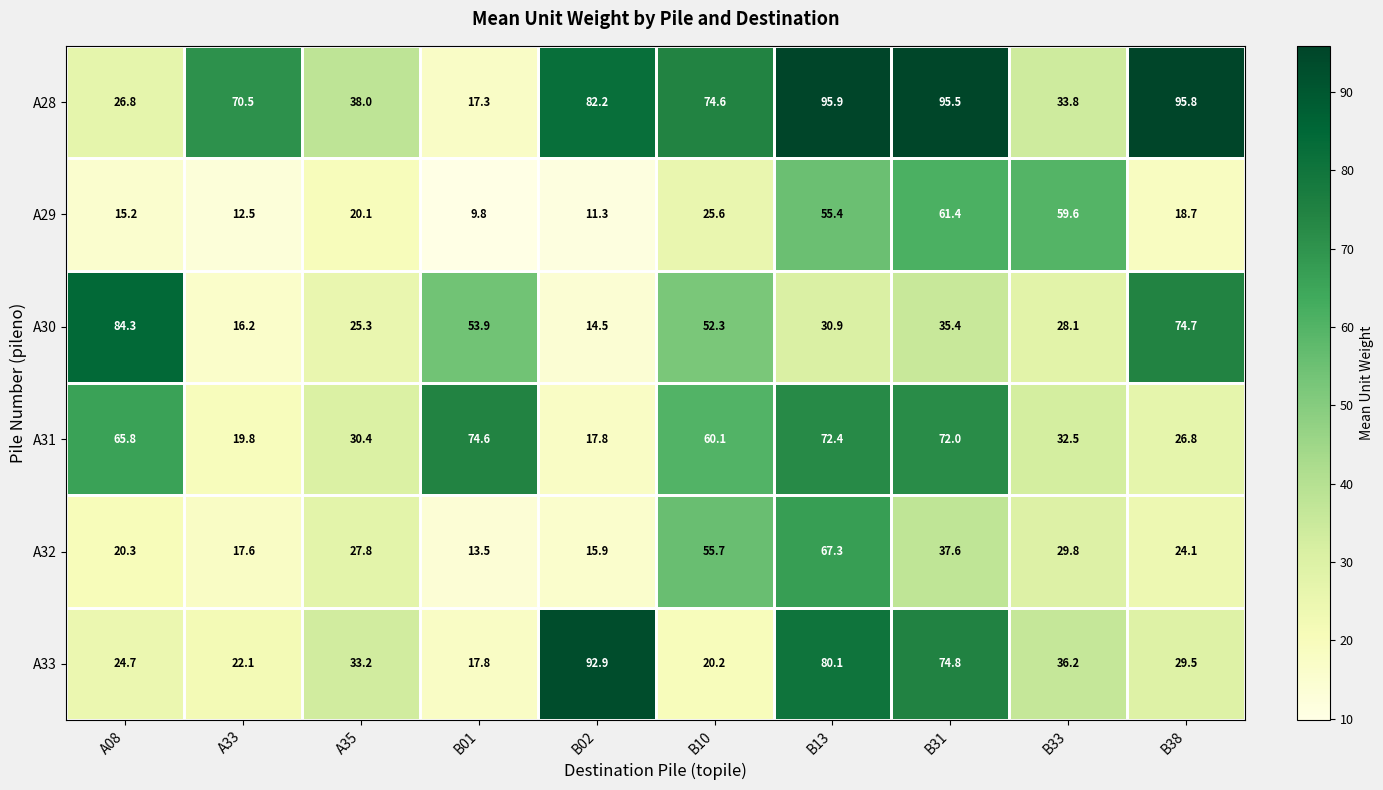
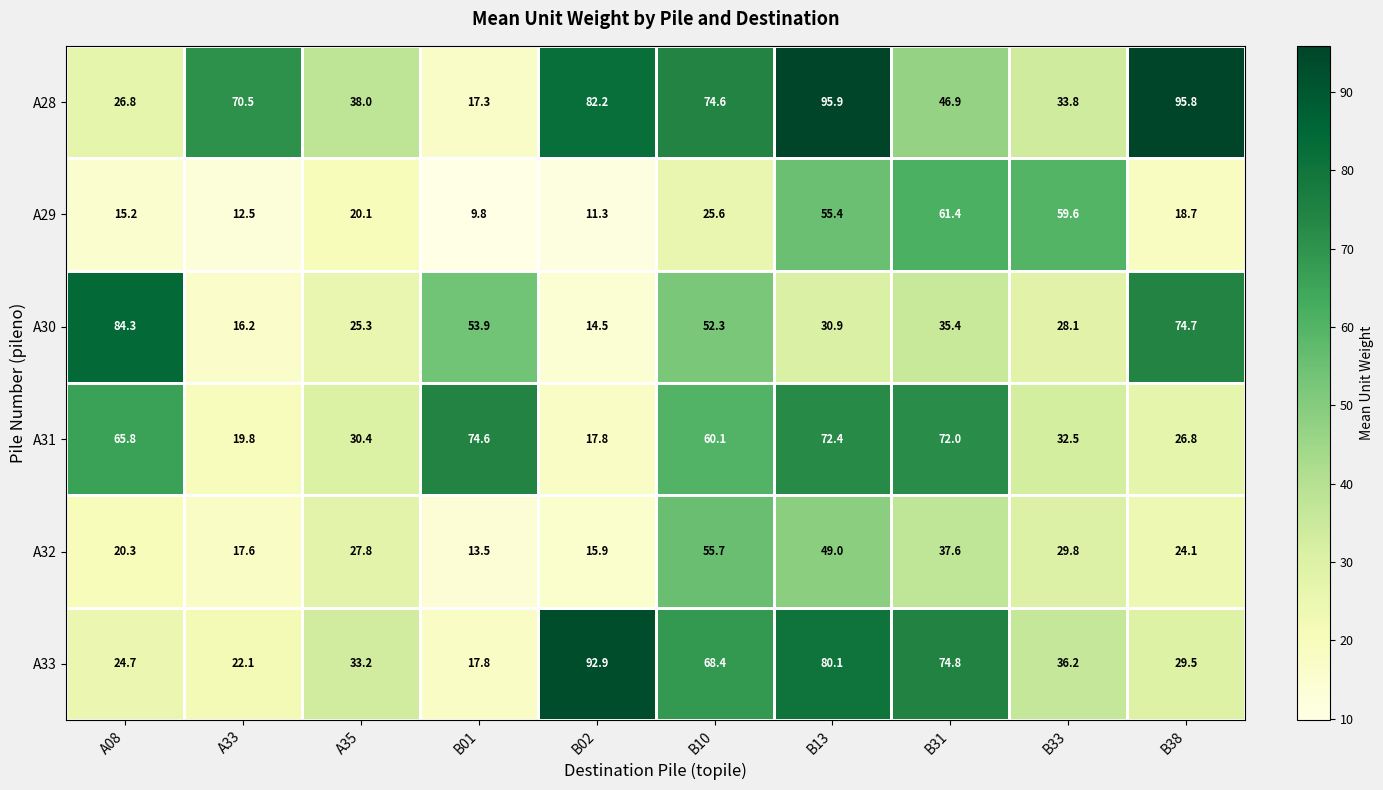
A28, B31: 95.5 -> 46.9
A32, B13: 67.3 -> 49.0
A33, B10: 20.2 -> 68.4
